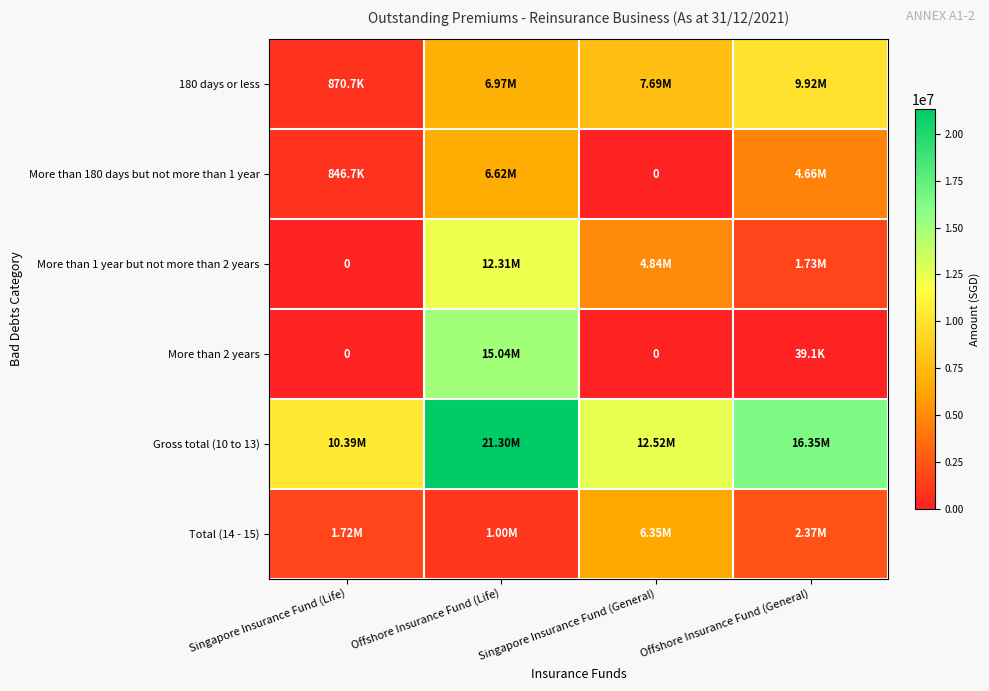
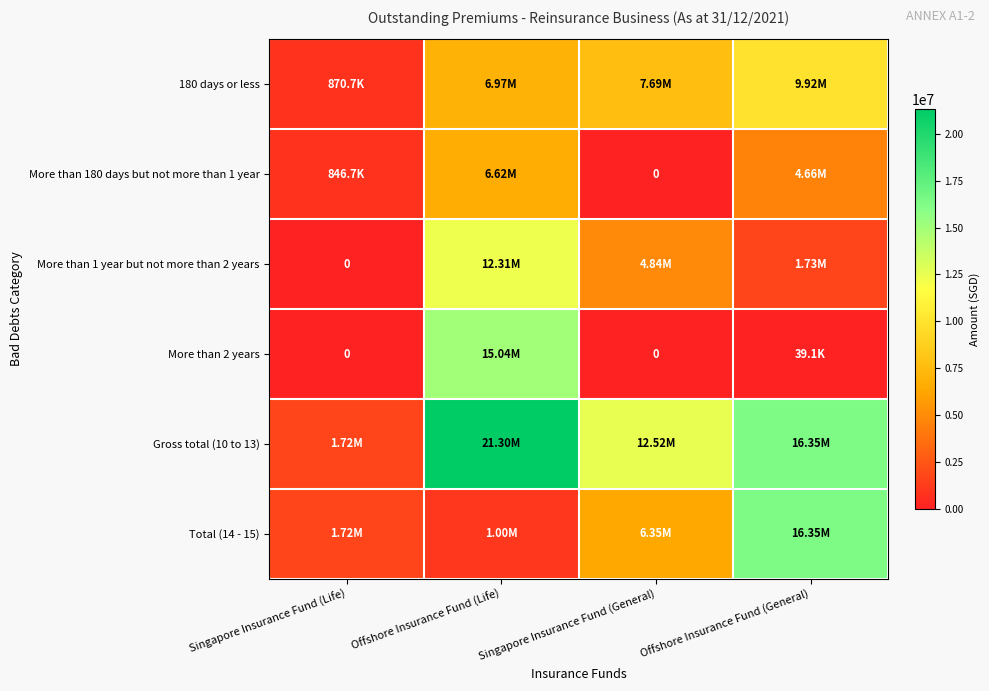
Gross total (10 to 13), Singapore Insurance Fund (Life): 10.39M -> 1.72M
Total (14 - 15), Offshore Insurance Fund (General): 2.37M -> 16.35M
